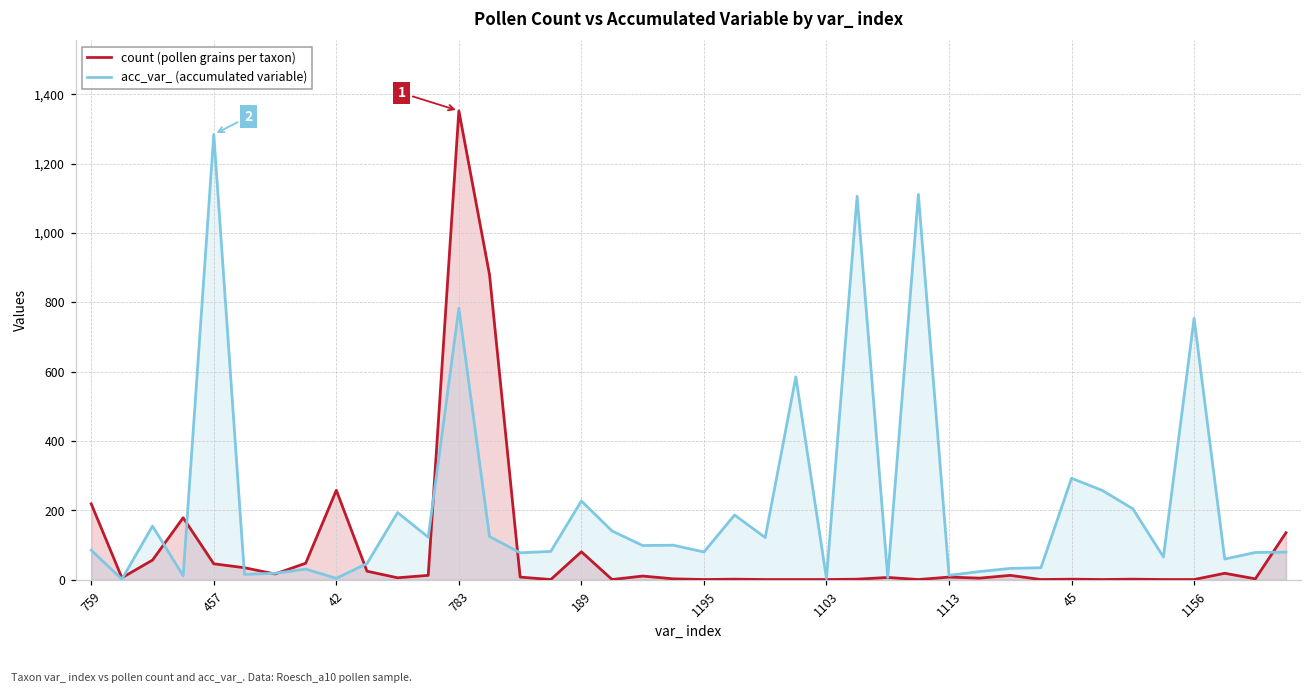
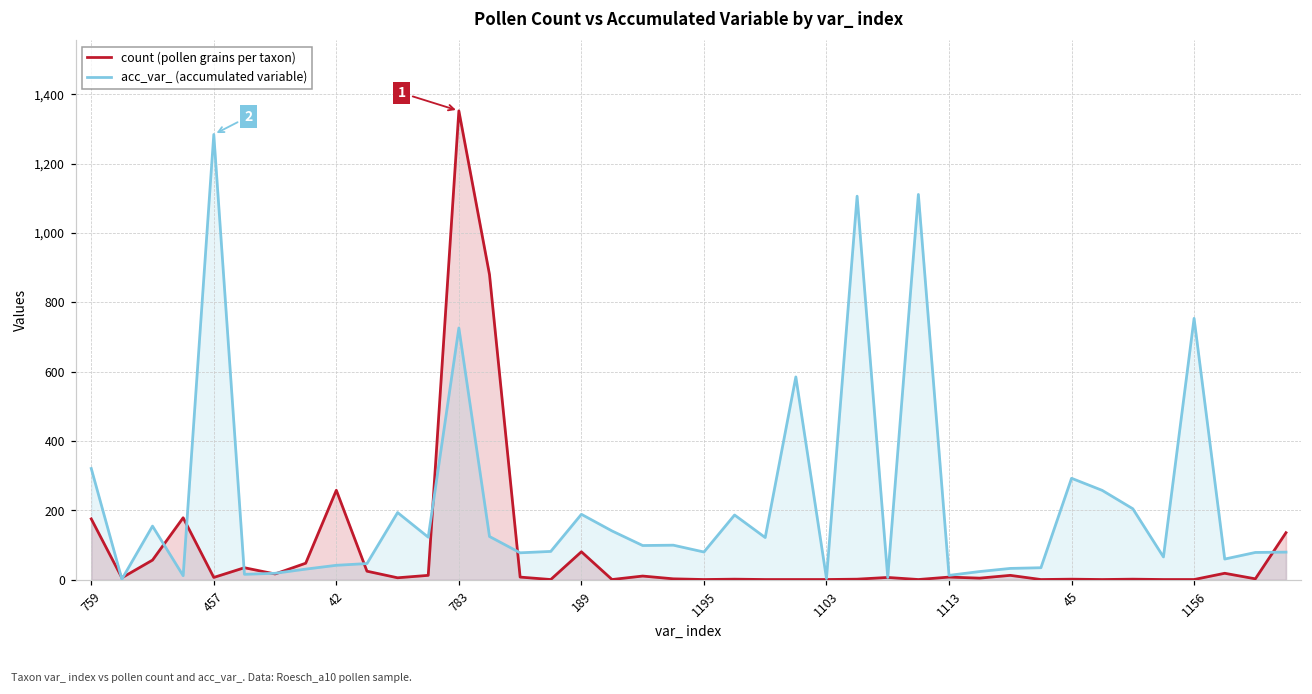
count (pollen grains per taxon), 759: 220 -> 180
acc_var_ (accumulated variable), 759: 90 -> 320
count (pollen grains per taxon), 457: 50 -> 10
acc_var_ (accumulated variable), 42: 0 -> 40
acc_var_ (accumulated variable), 783: 780 -> 730
acc_var_ (accumulated variable), 189: 230 -> 190
